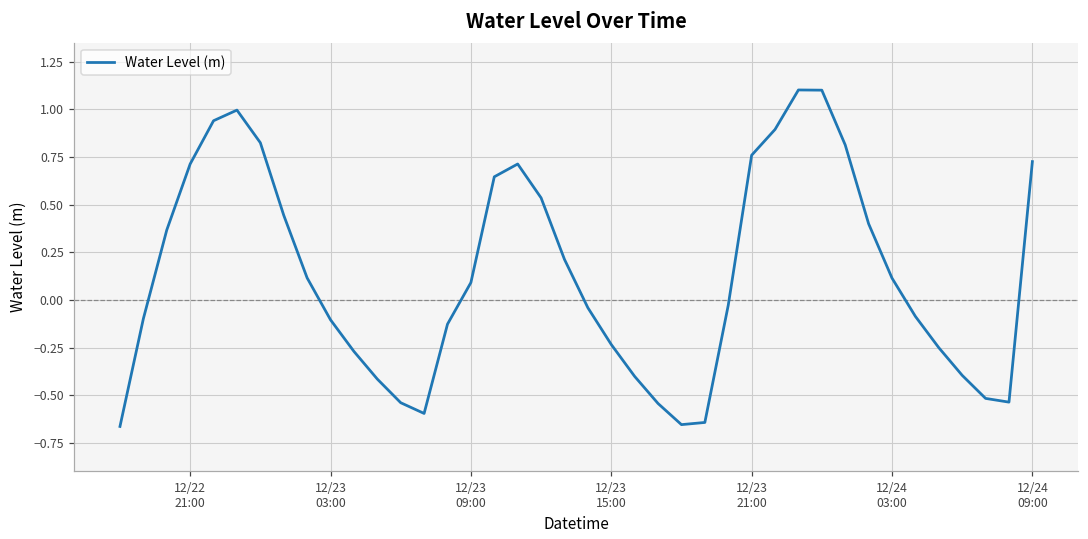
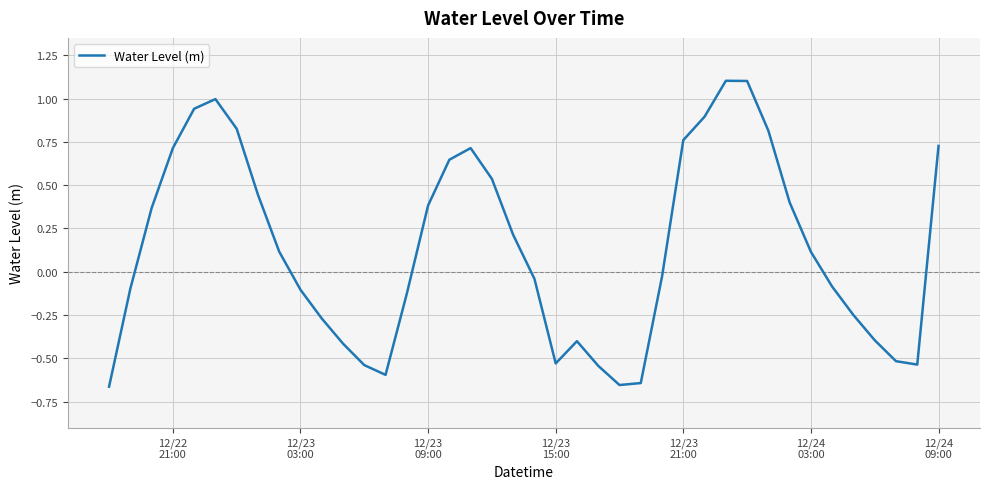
12/23 09:00: 0.09 -> 0.38
12/23 15:00: -0.23 -> -0.53
